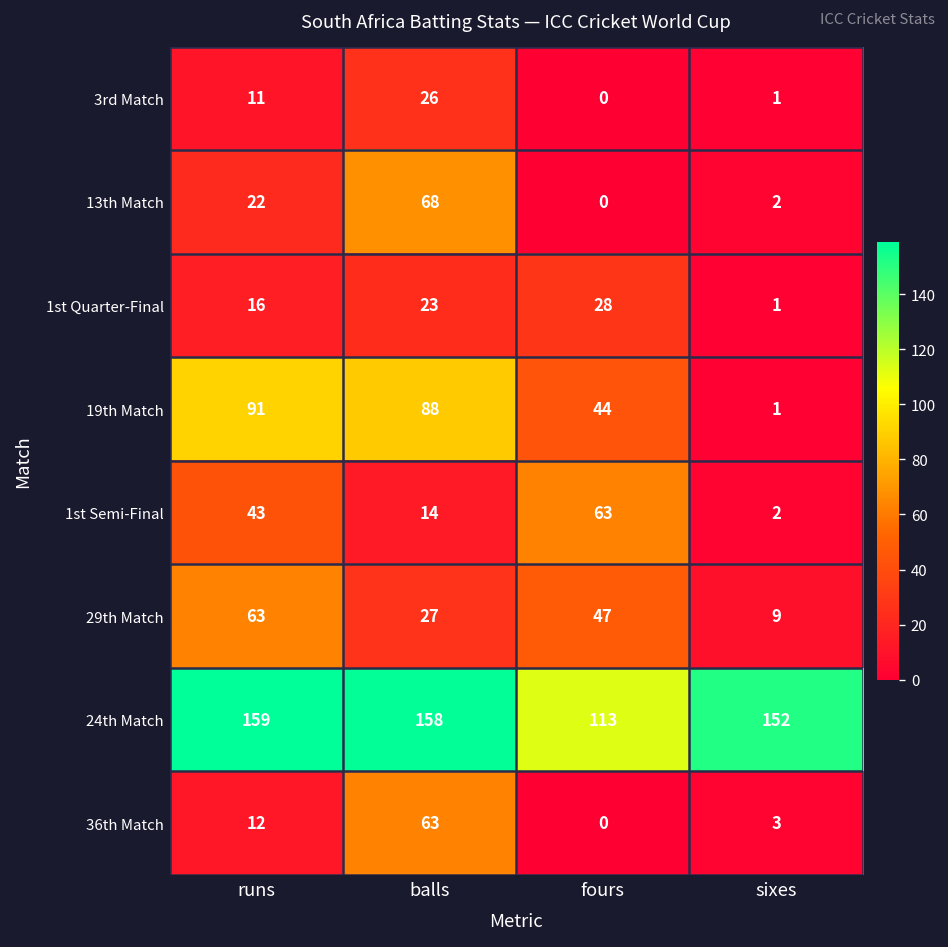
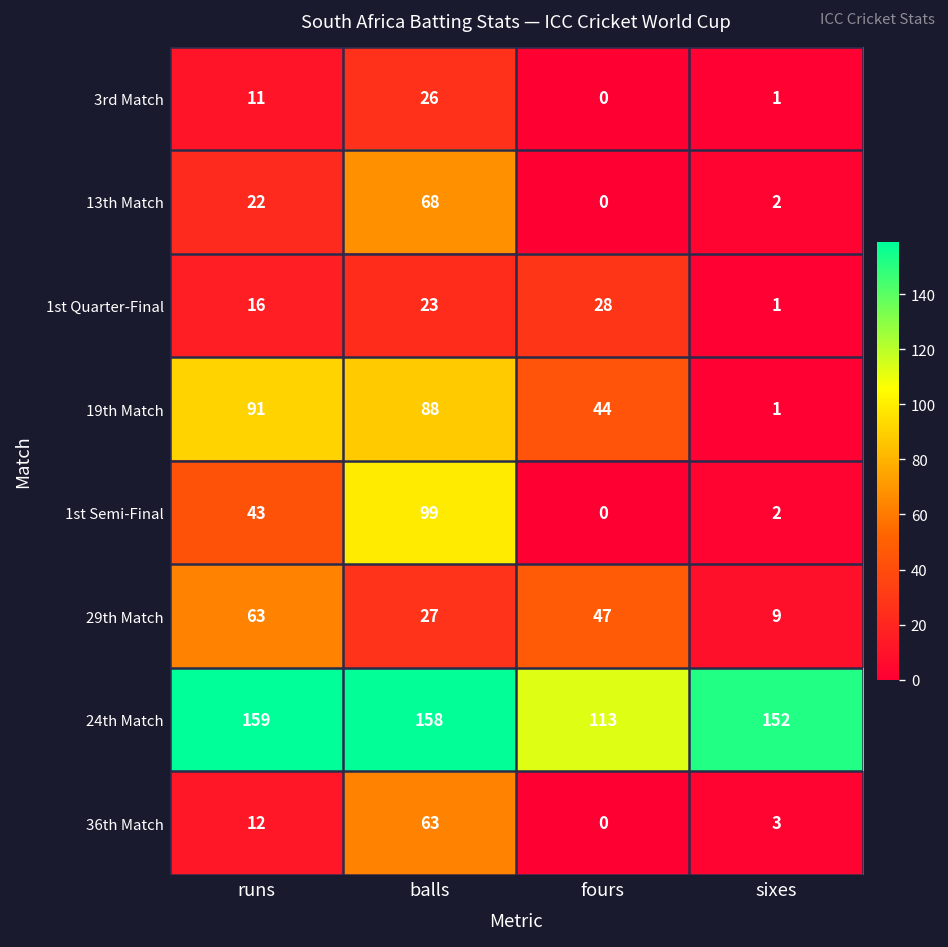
1st Semi-Final, balls: 14 -> 99
1st Semi-Final, fours: 63 -> 0
